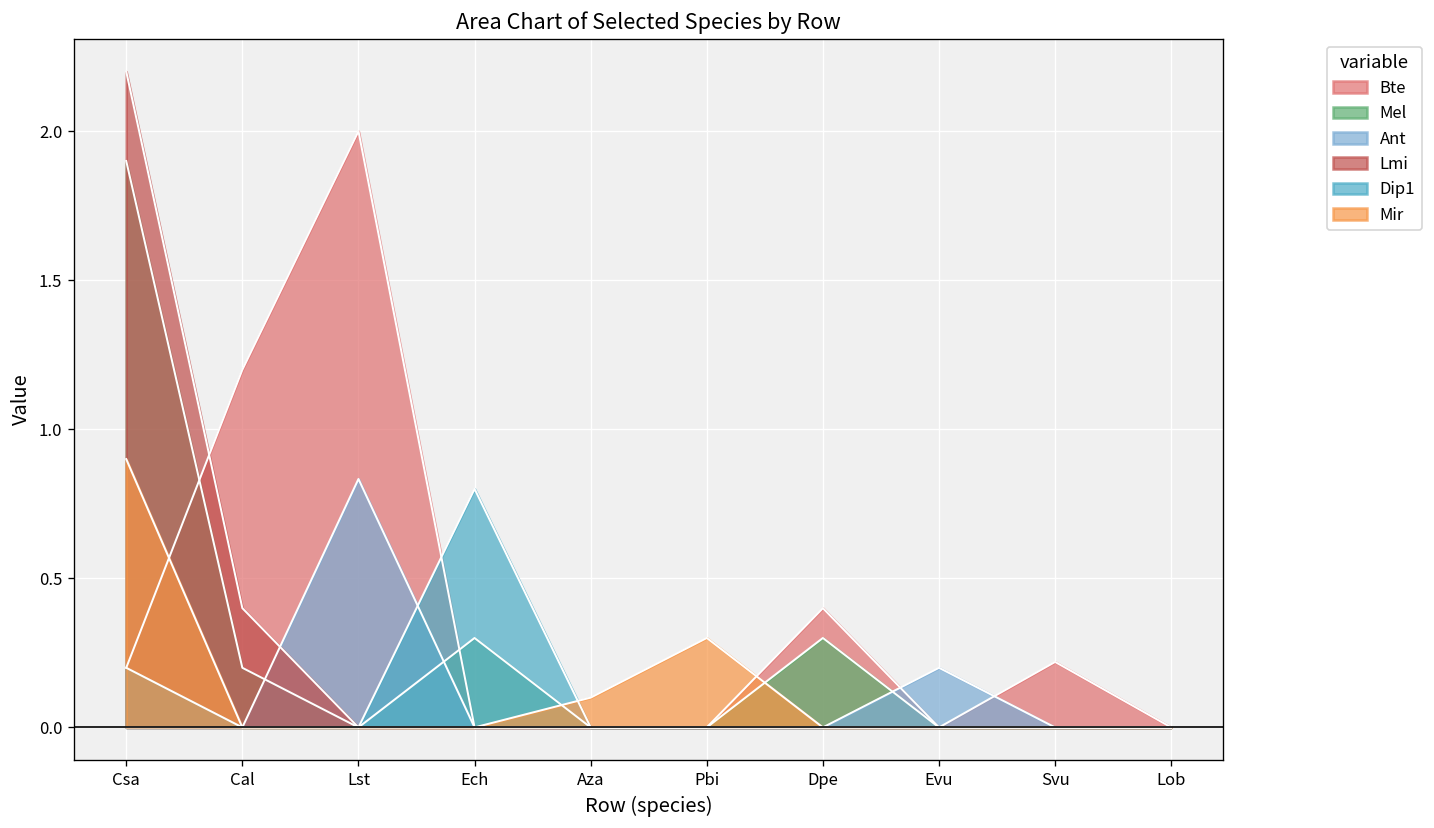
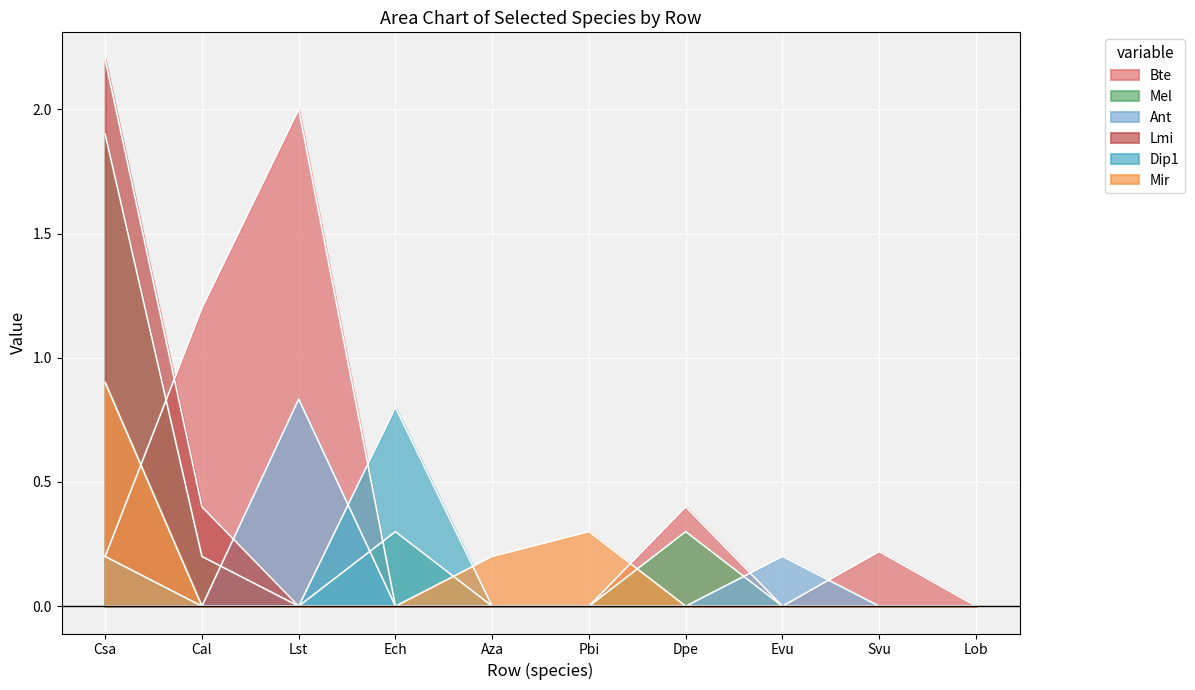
Mir, Aza: 0.1 -> 0.2
